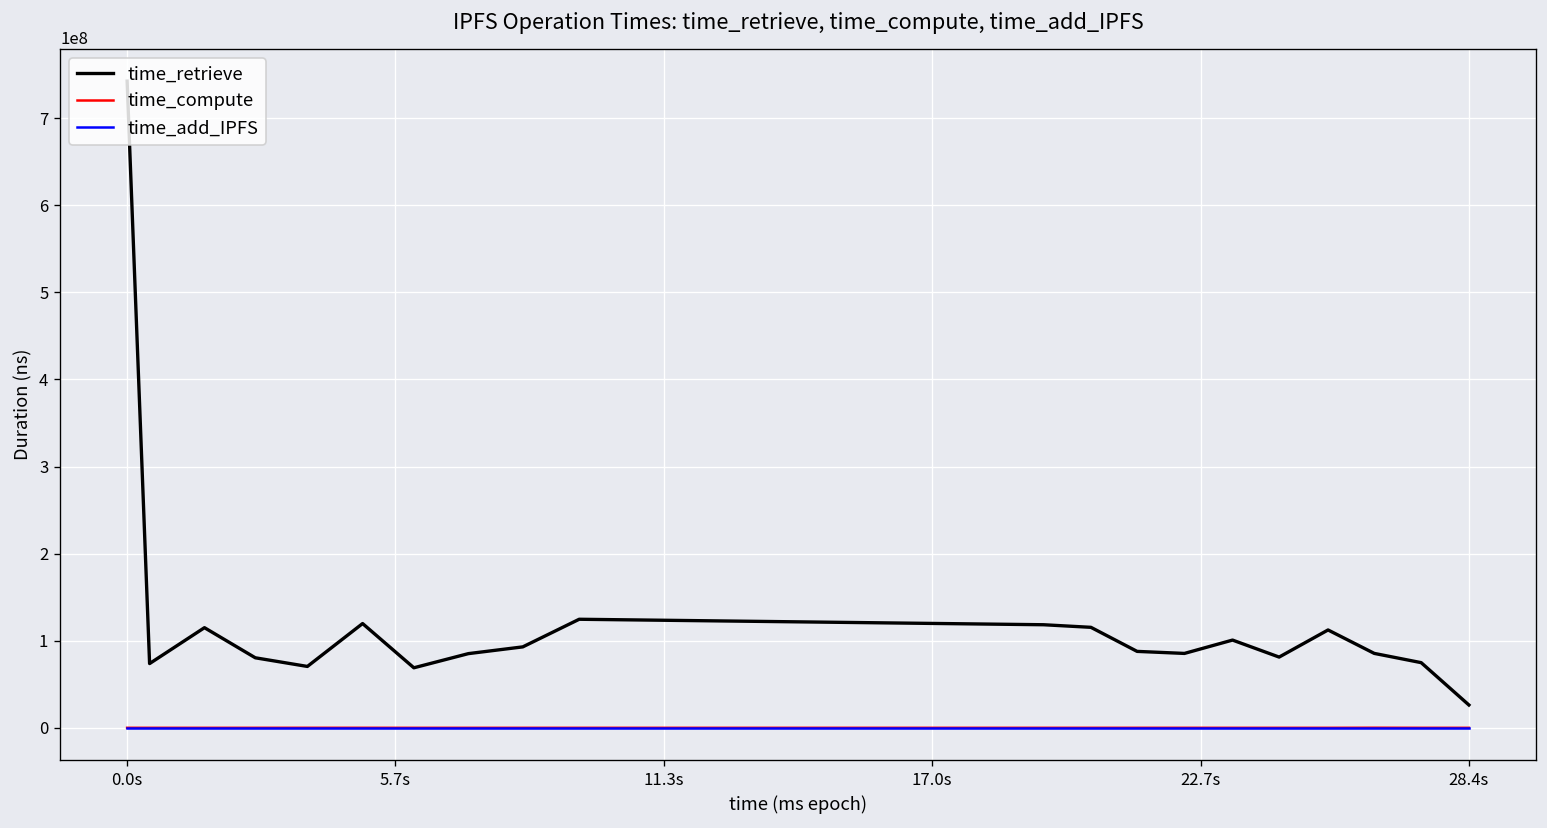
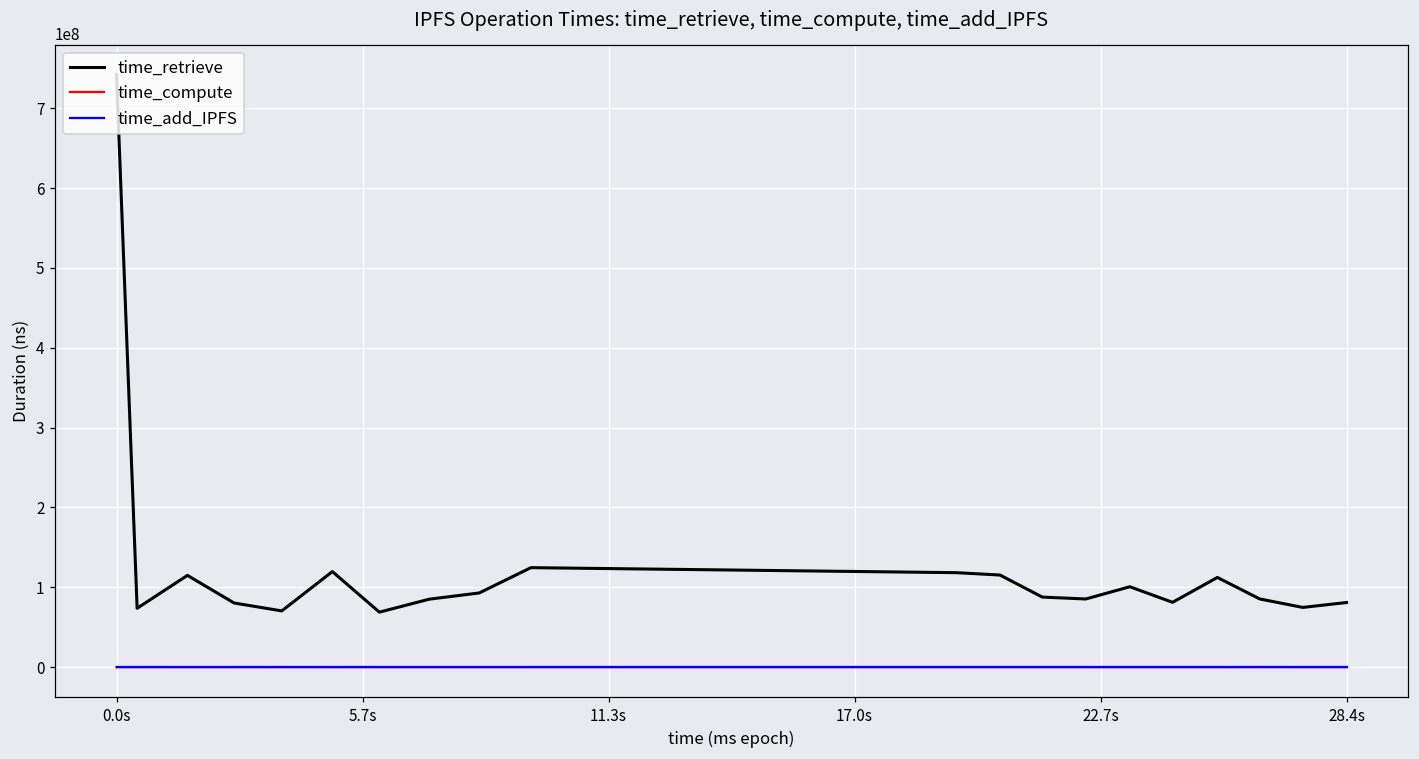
time_retrieve, 28.4s: 30000000 -> 80000000
